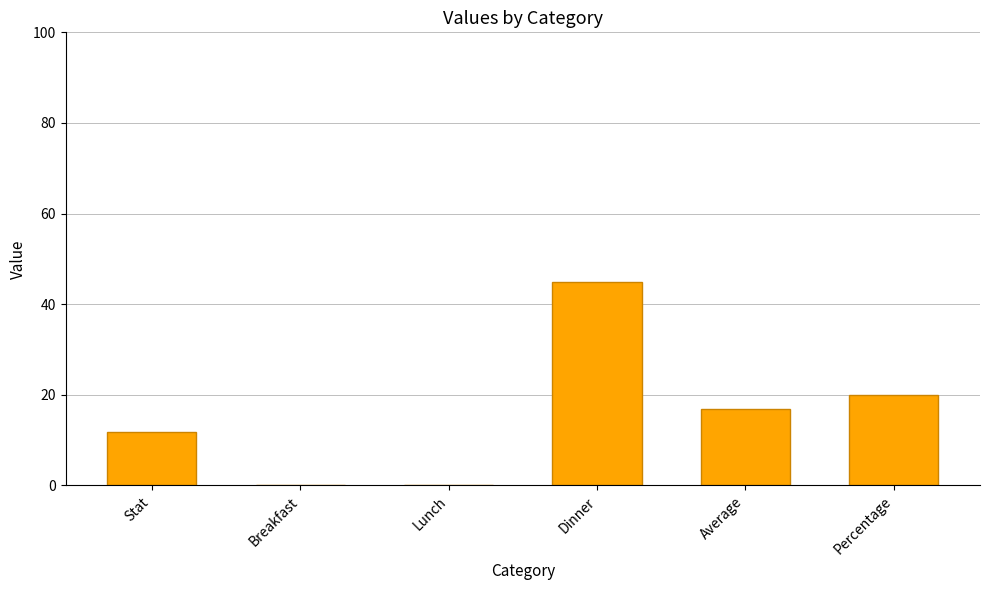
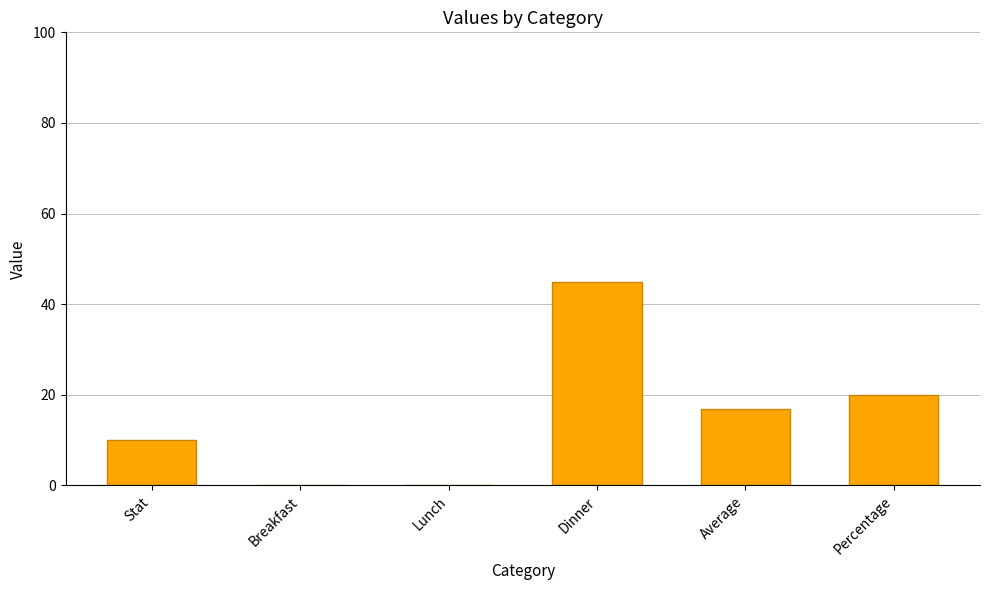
Stat: 12 -> 10
